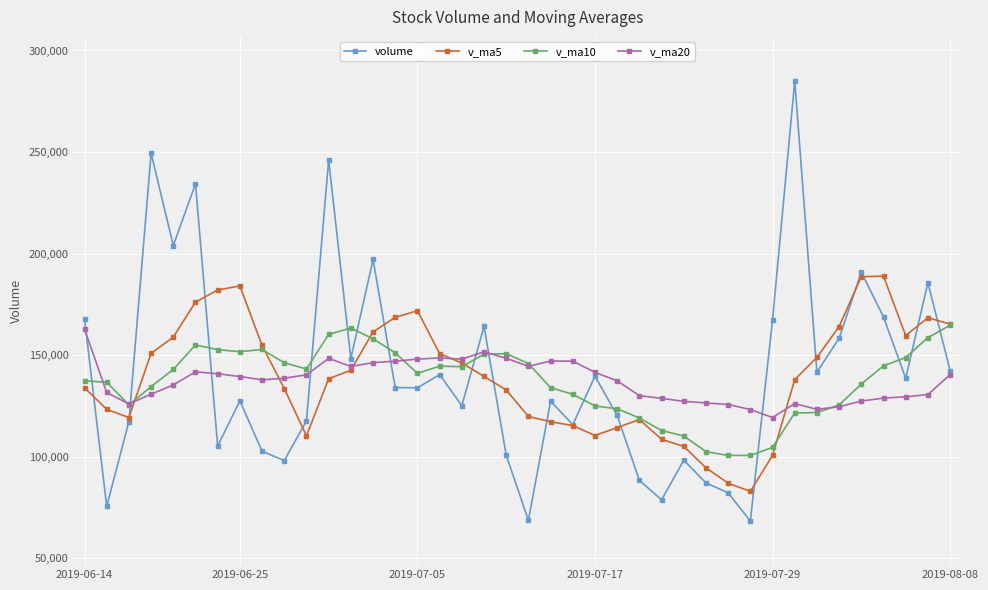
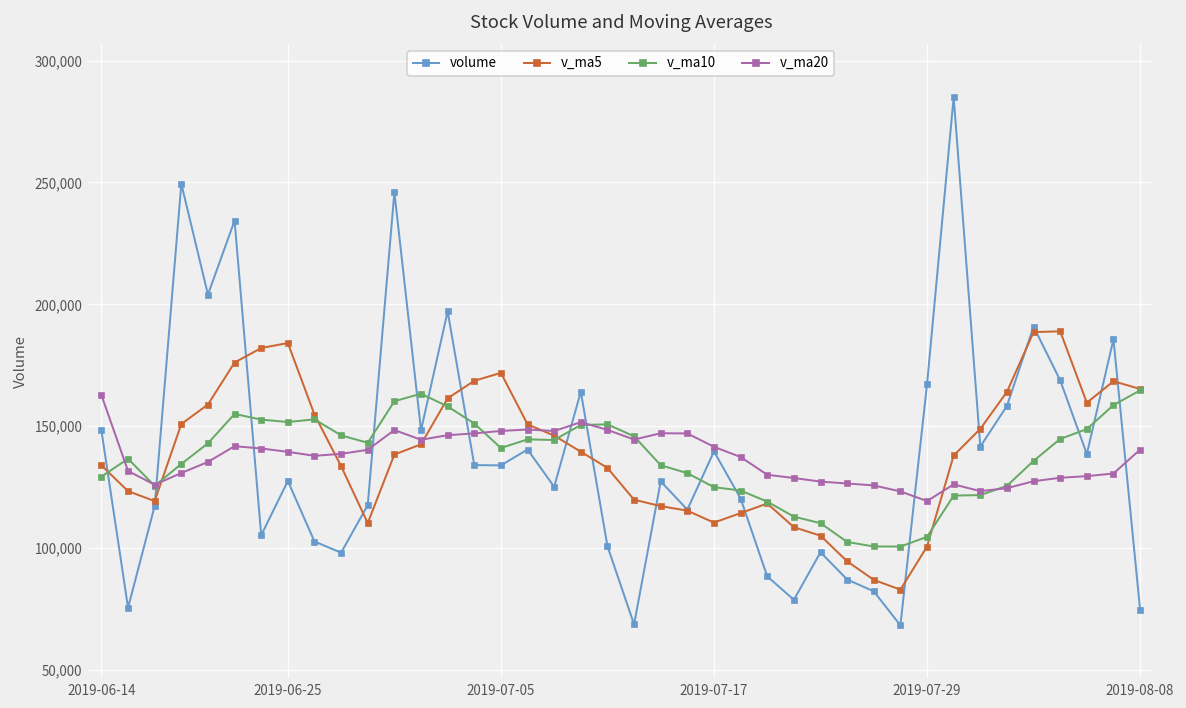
volume, 2019-06-14: 168,000 -> 148,000
v_ma10, 2019-06-14: 137,000 -> 129,000
volume, 2019-08-08: 142,000 -> 75,000
